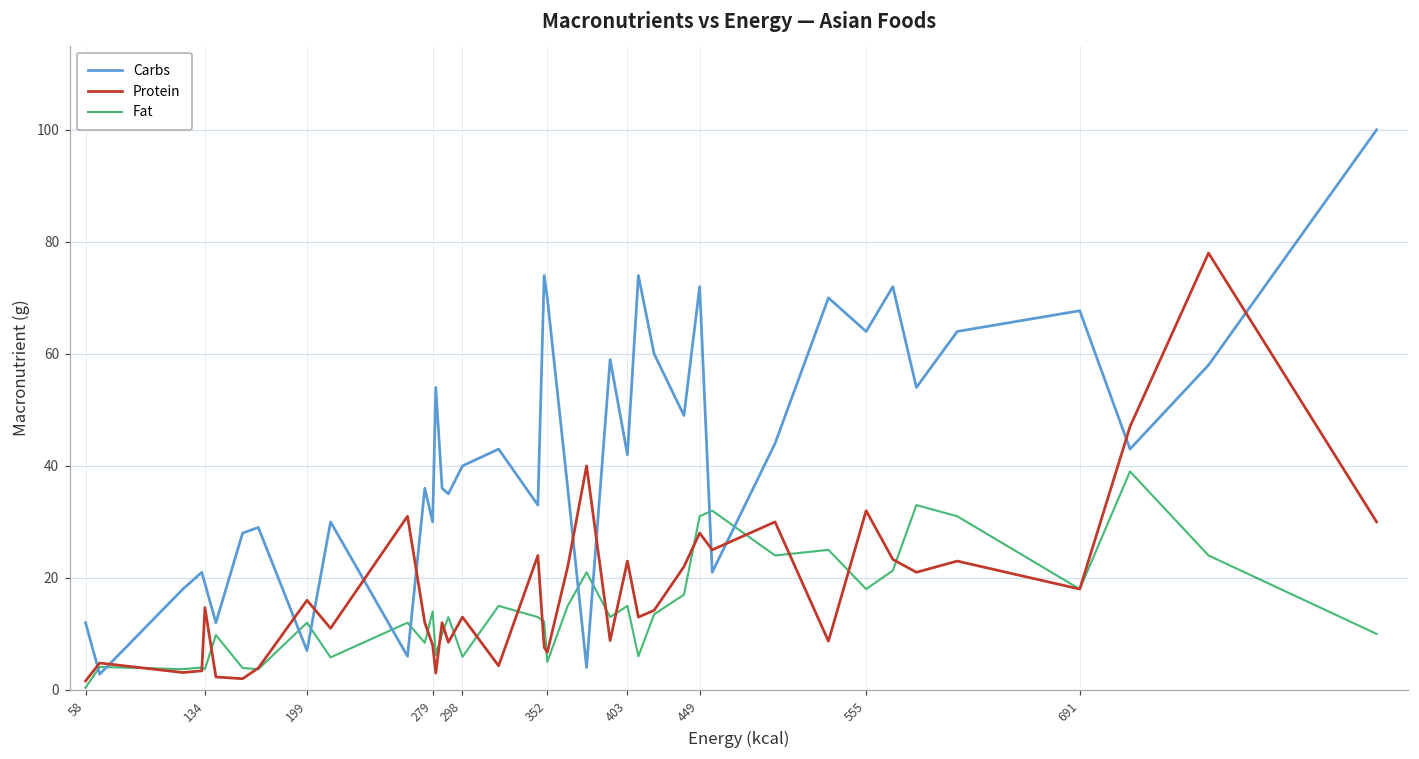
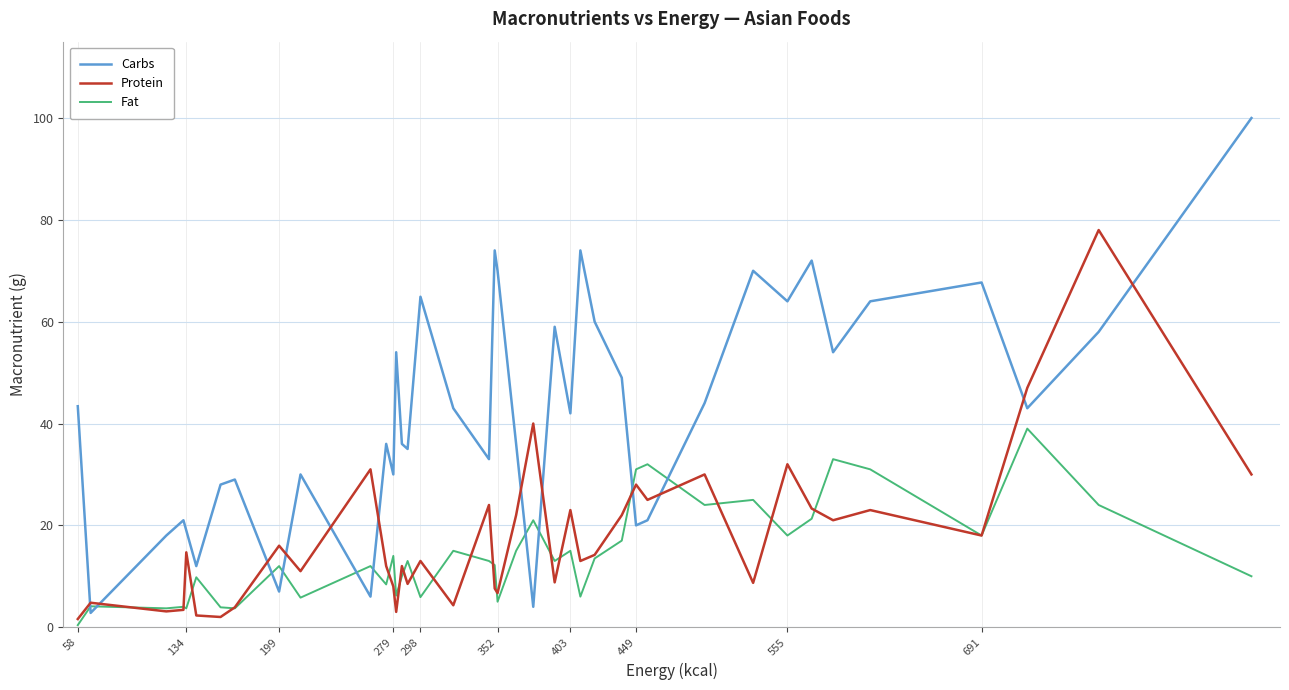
Carbs, 58: 12 -> 43
Carbs, 298: 40 -> 65
Carbs, 449: 72 -> 20
